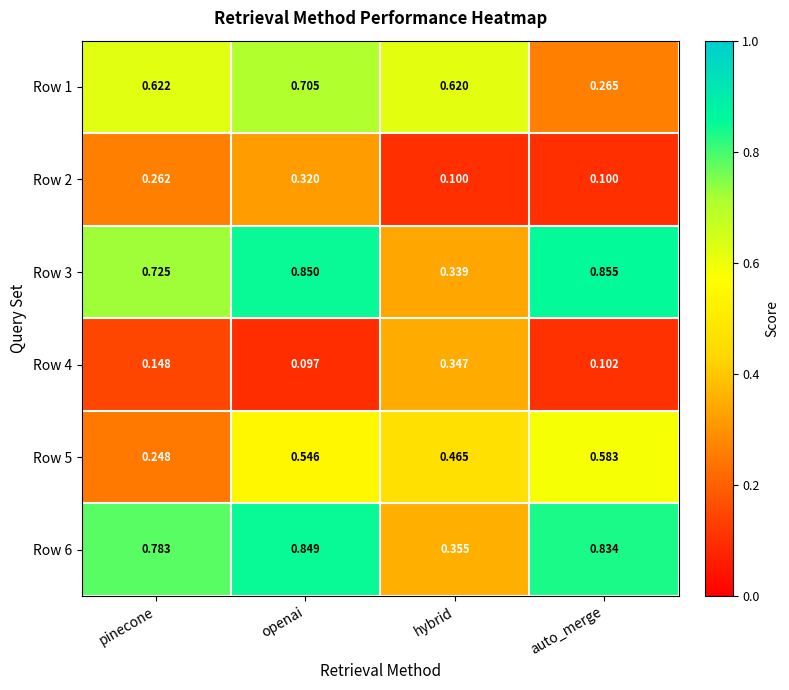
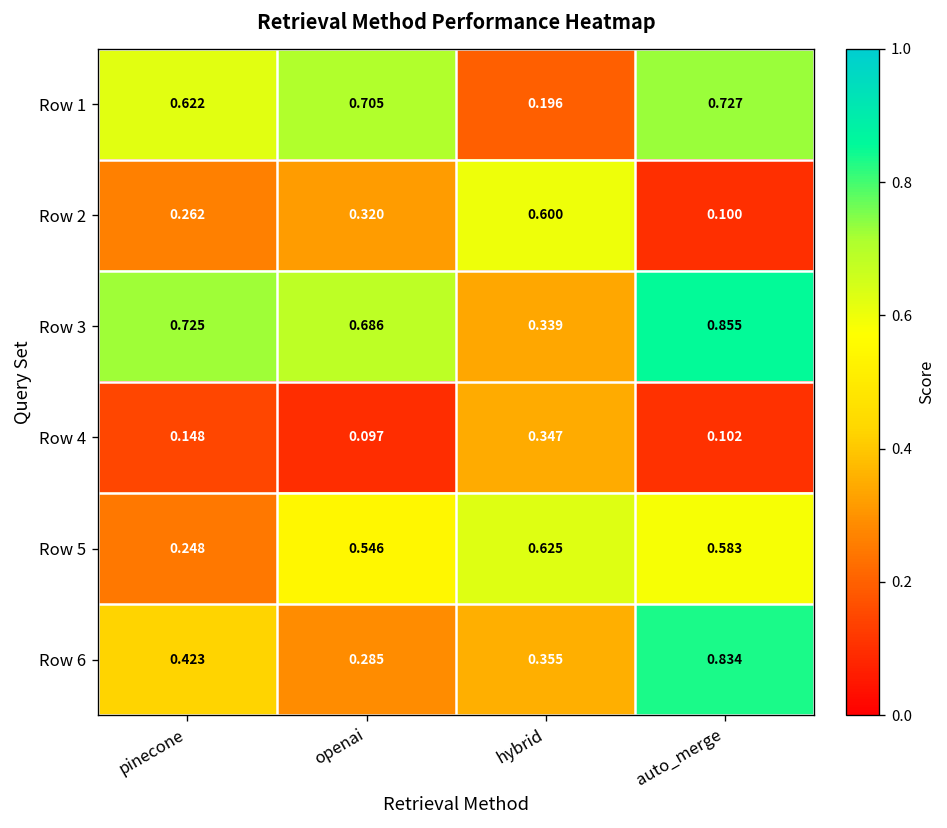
Row 1, hybrid: 0.620 -> 0.196
Row 1, auto_merge: 0.265 -> 0.727
Row 2, hybrid: 0.100 -> 0.600
Row 3, openai: 0.850 -> 0.686
Row 5, hybrid: 0.465 -> 0.625
Row 6, pinecone: 0.783 -> 0.423
Row 6, openai: 0.849 -> 0.285
